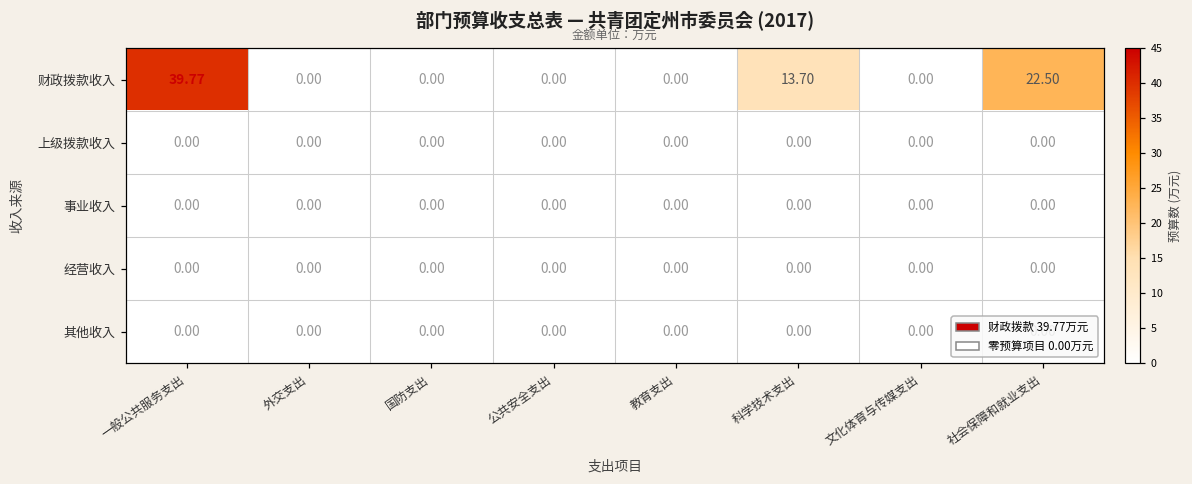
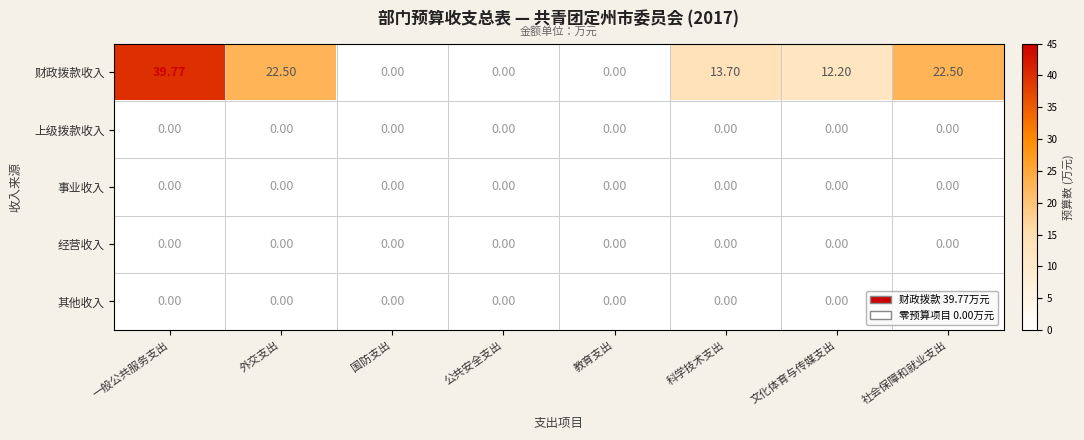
财政拨款收入, 外交支出: 0.00 -> 22.50
财政拨款收入, 文化体育与传媒支出: 0.00 -> 12.20
